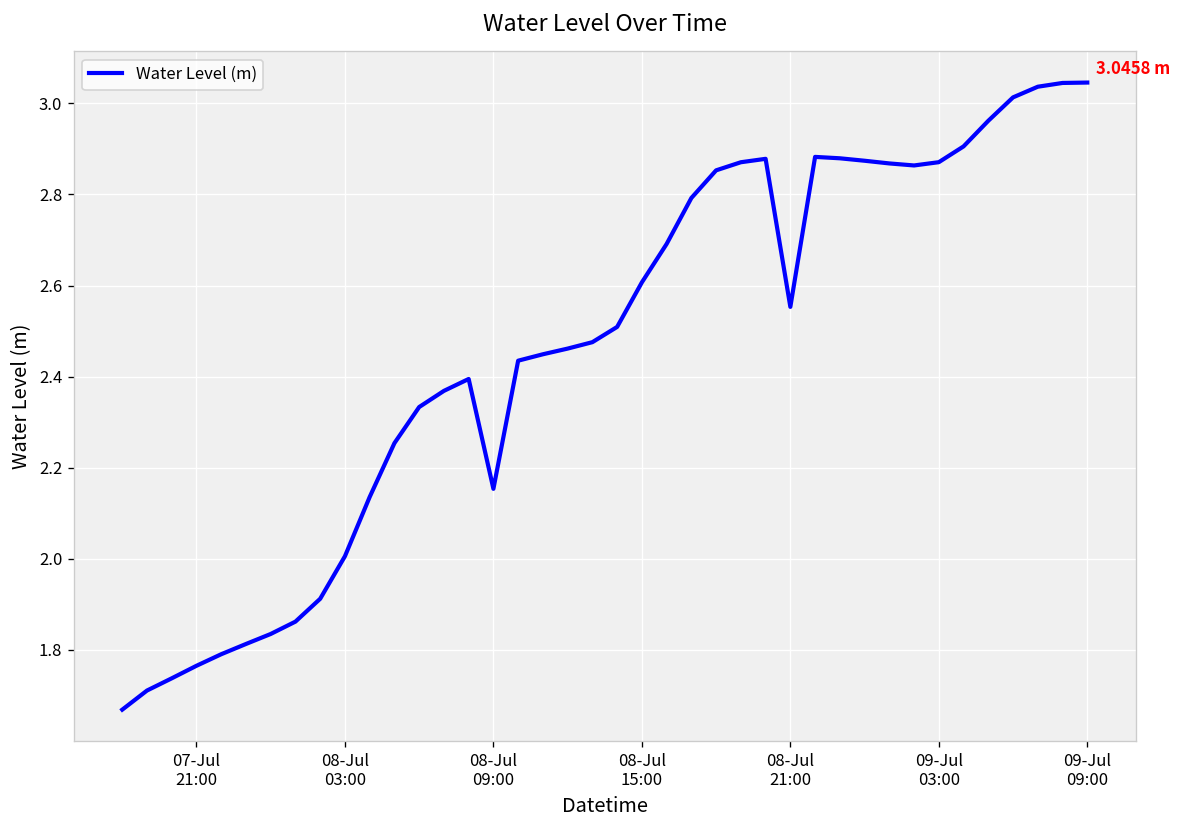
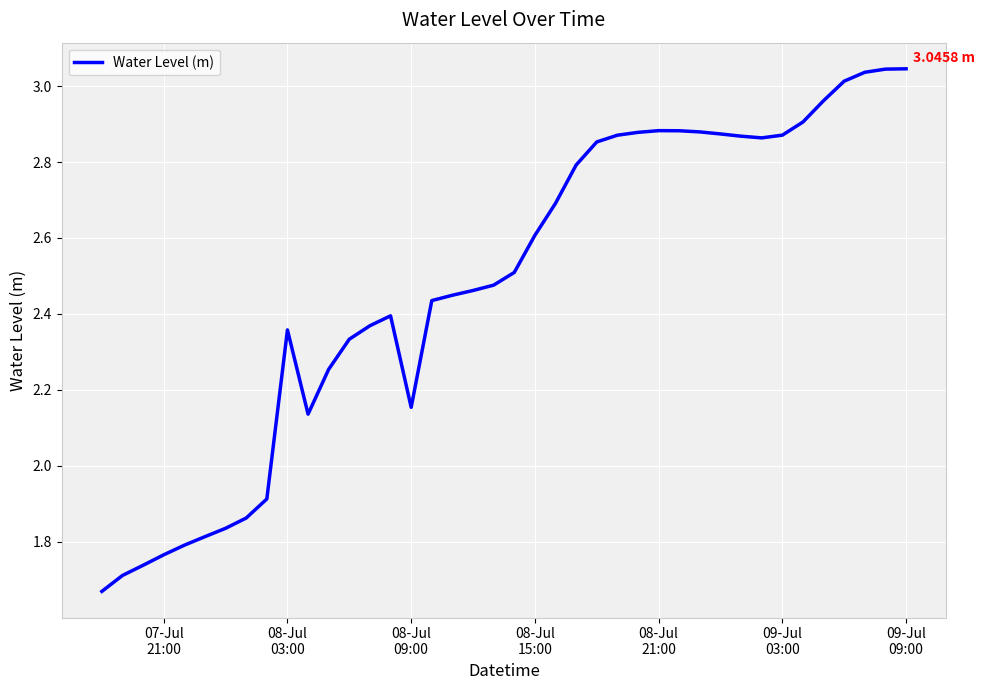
08-Jul 03:00: 2.01 -> 2.36
08-Jul 21:00: 2.55 -> 2.88
